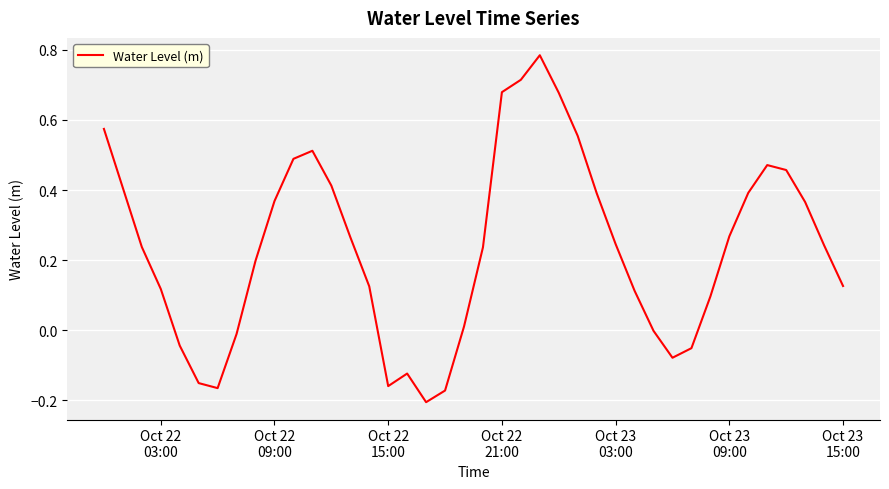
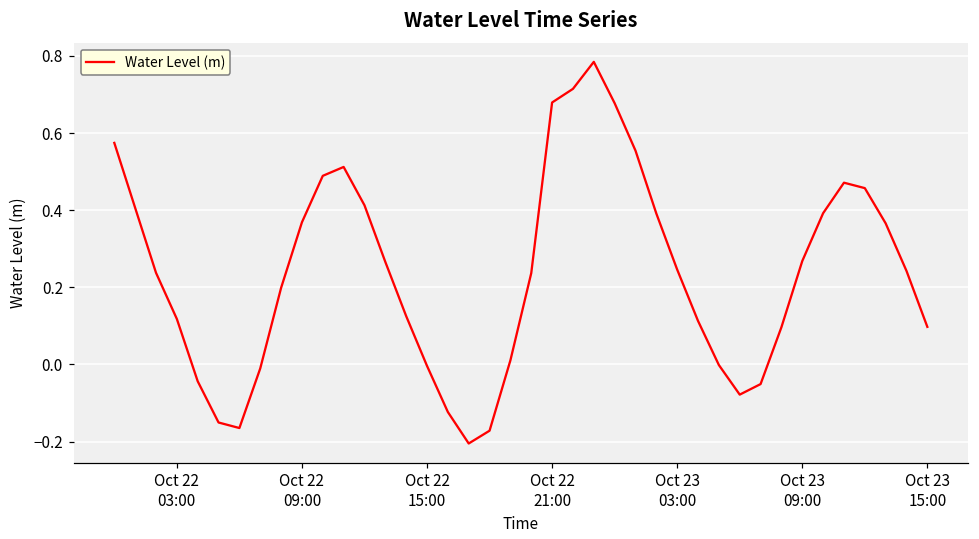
Oct 22 15:00: -0.16 -> 0.00
Oct 23 15:00: 0.13 -> 0.10
